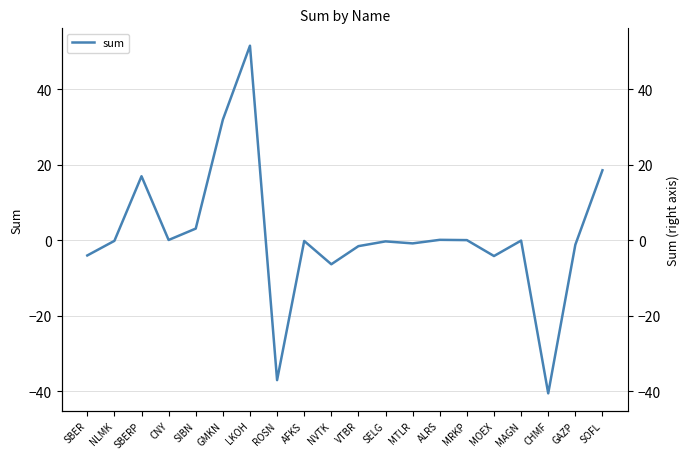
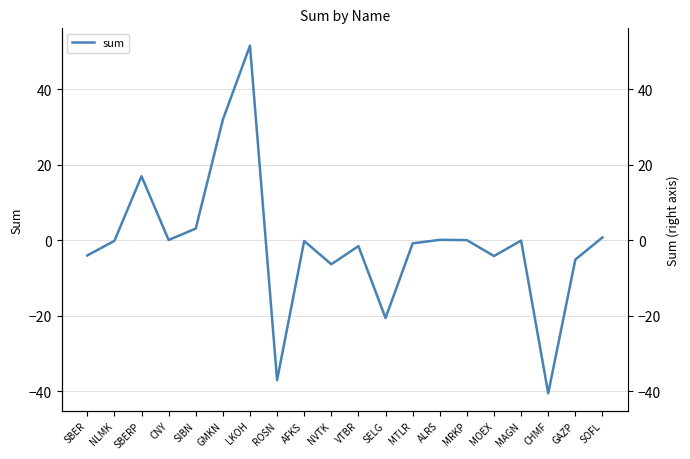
SELG: 0 -> -21
GAZP: -1 -> -5
SOFL: 19 -> 1
